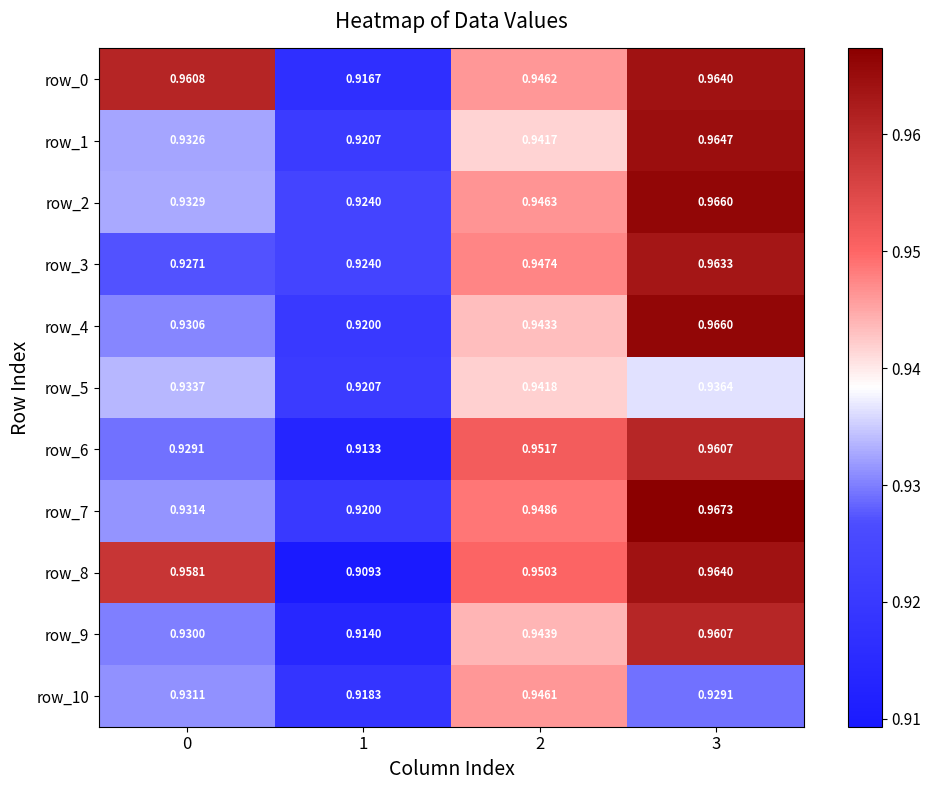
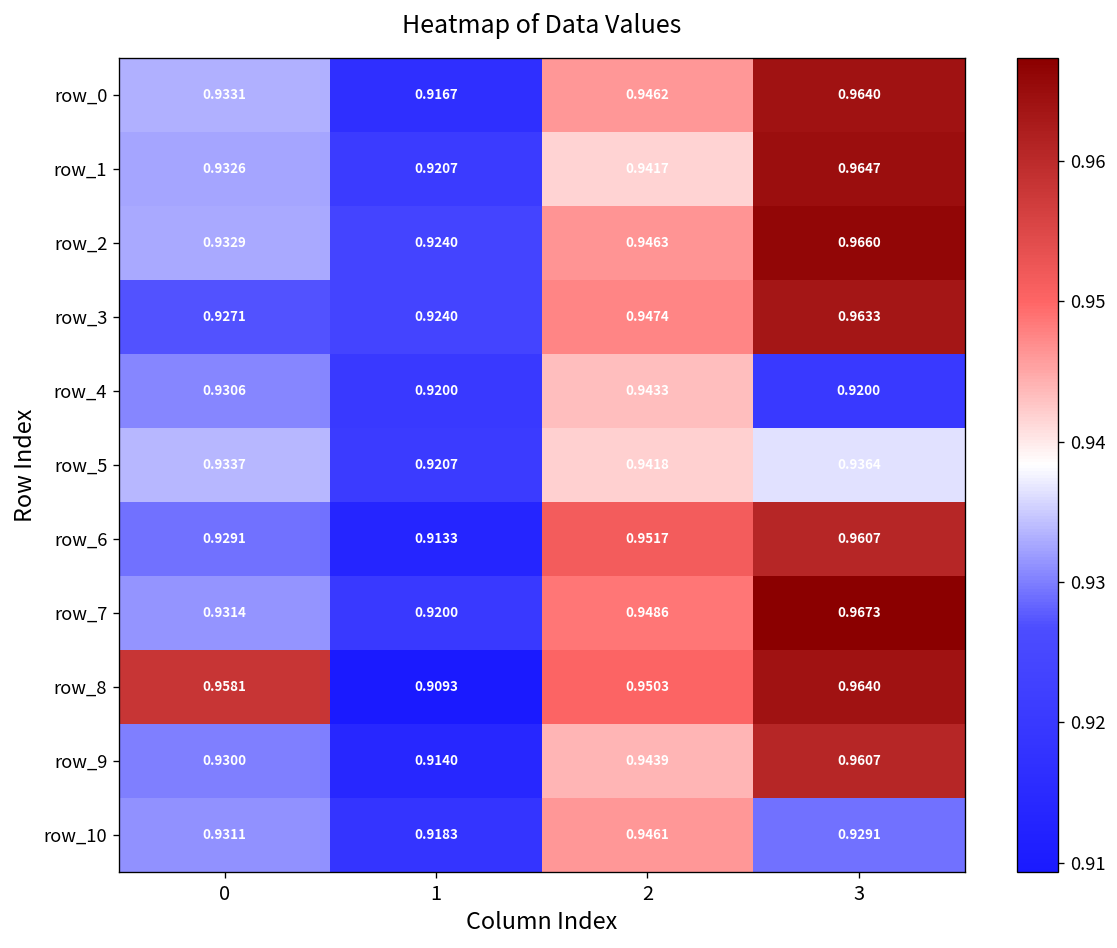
row_0, 0: 0.9608 -> 0.9331
row_4, 3: 0.9660 -> 0.9200
